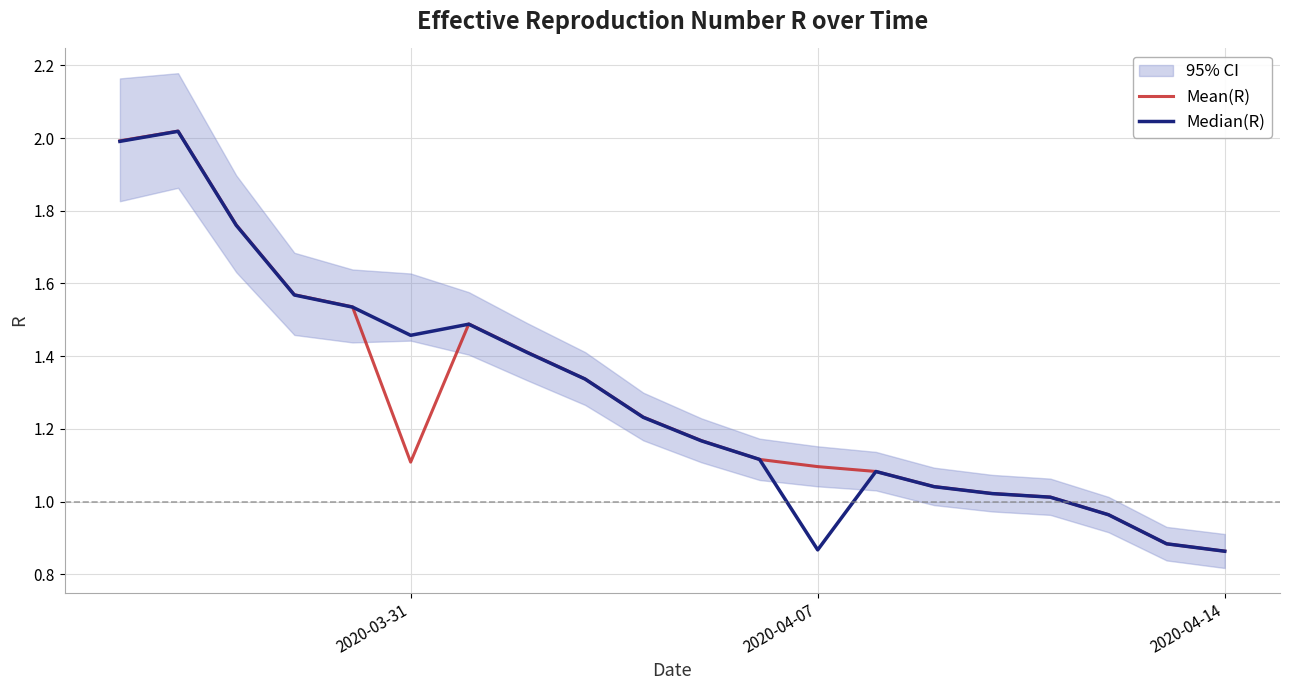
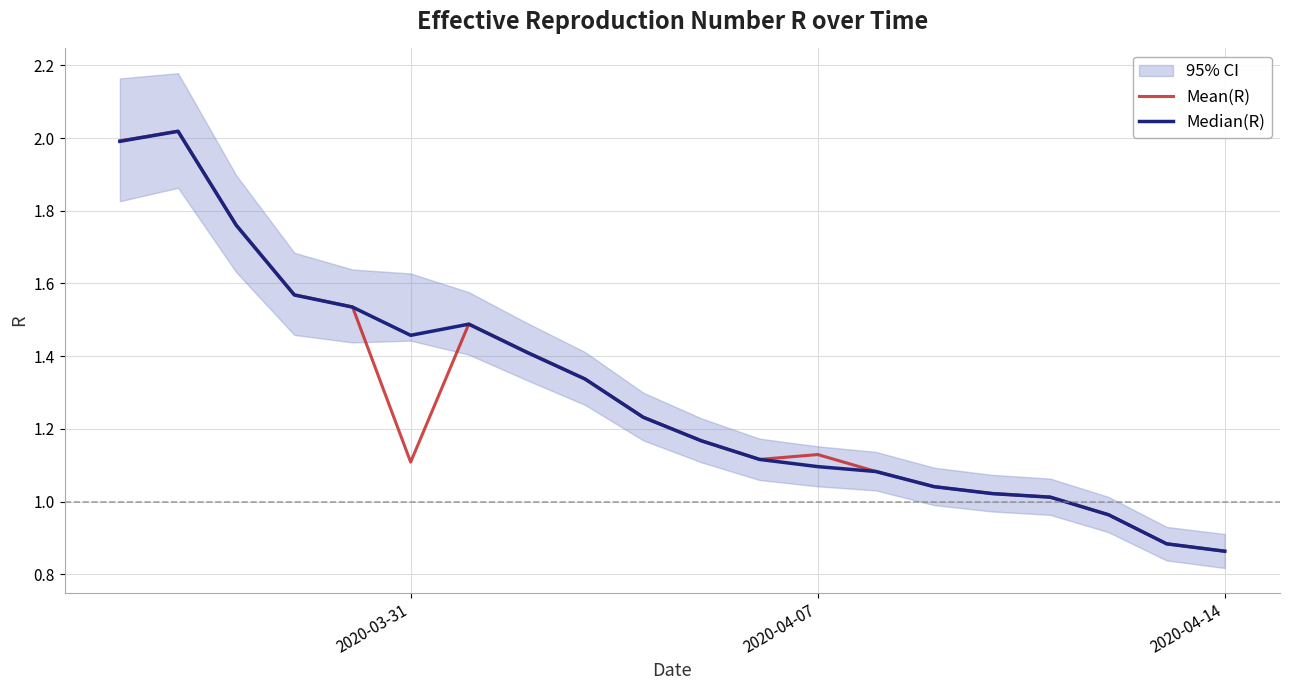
Mean(R), 2020-04-07: 1.10 -> 1.13
Median(R), 2020-04-07: 0.87 -> 1.10
